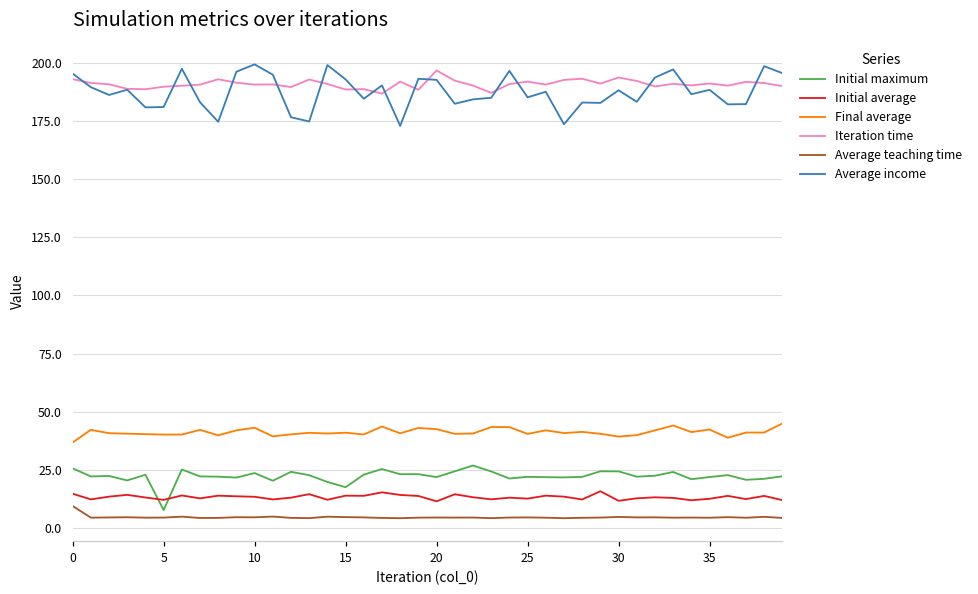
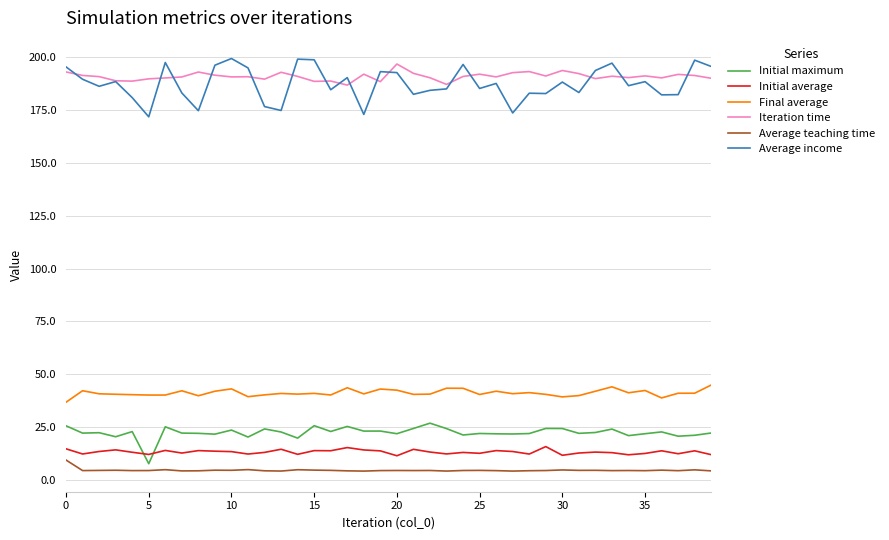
Average income, 5: 181 -> 172
Initial maximum, 15: 18 -> 26
Average income, 15: 193 -> 199
